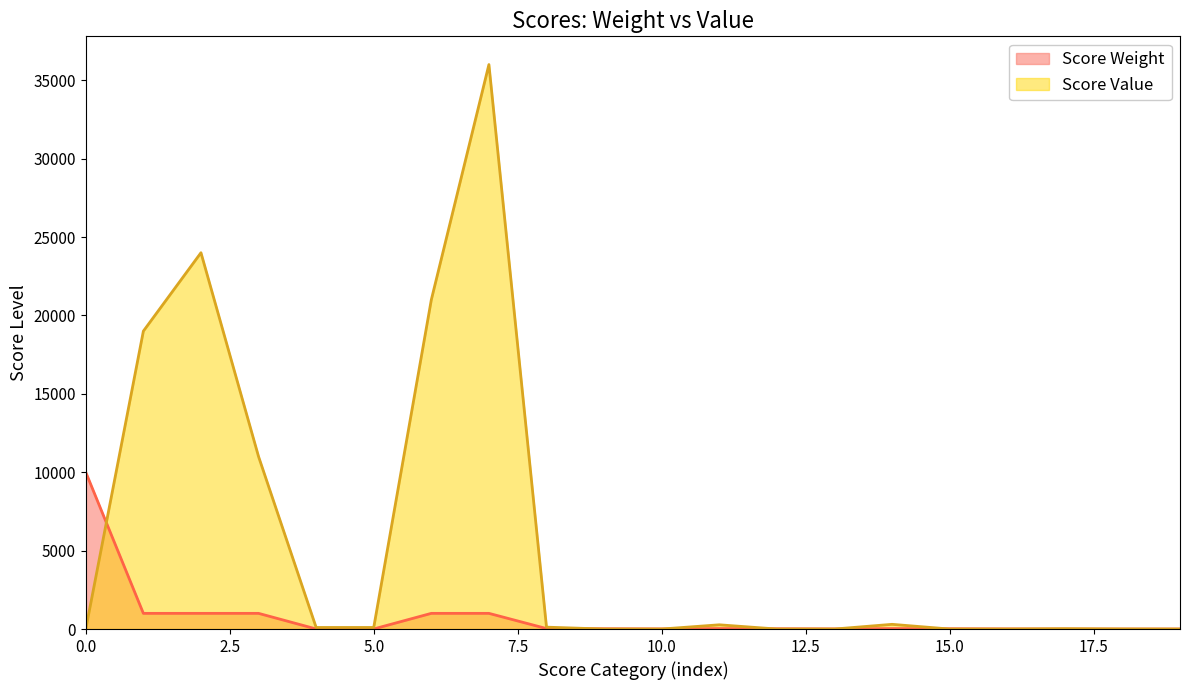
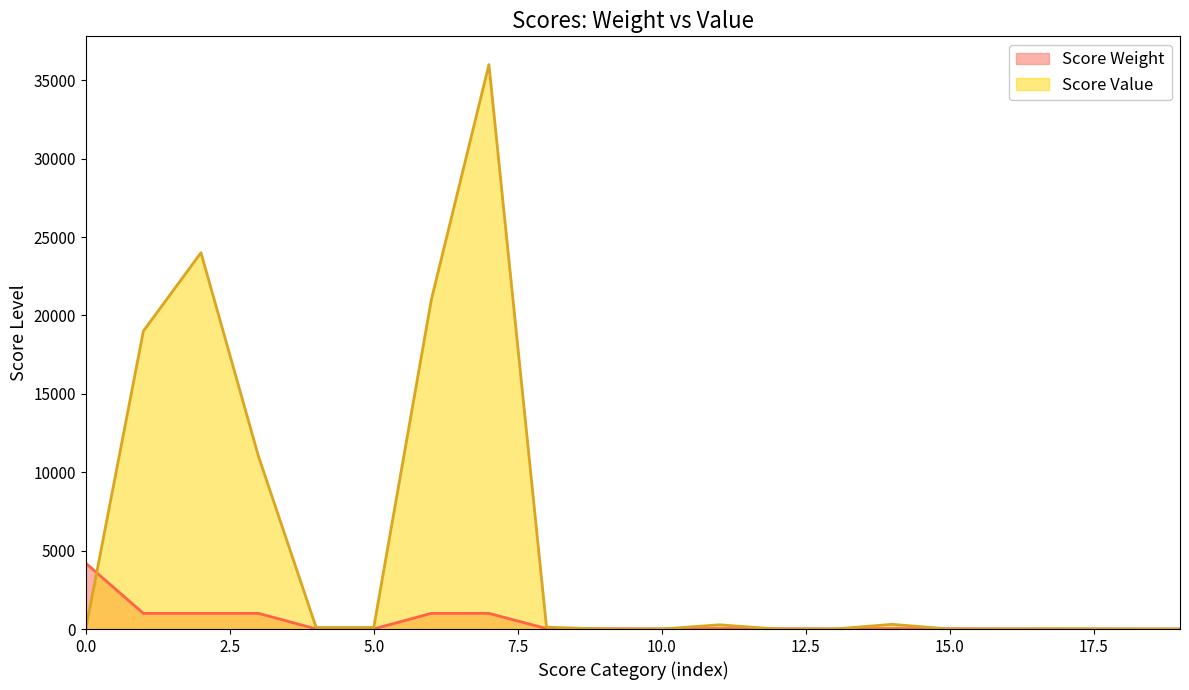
Score Weight, 0.0: 10000 -> 4200
